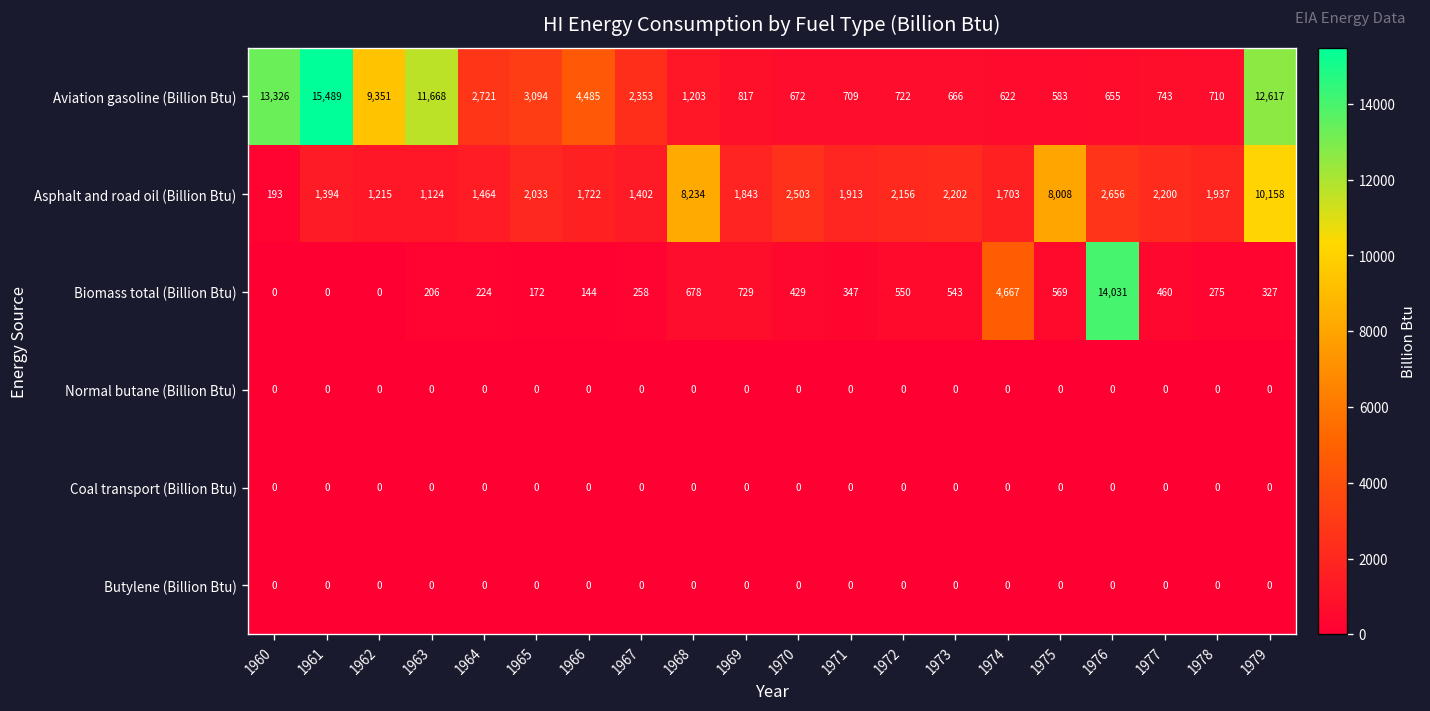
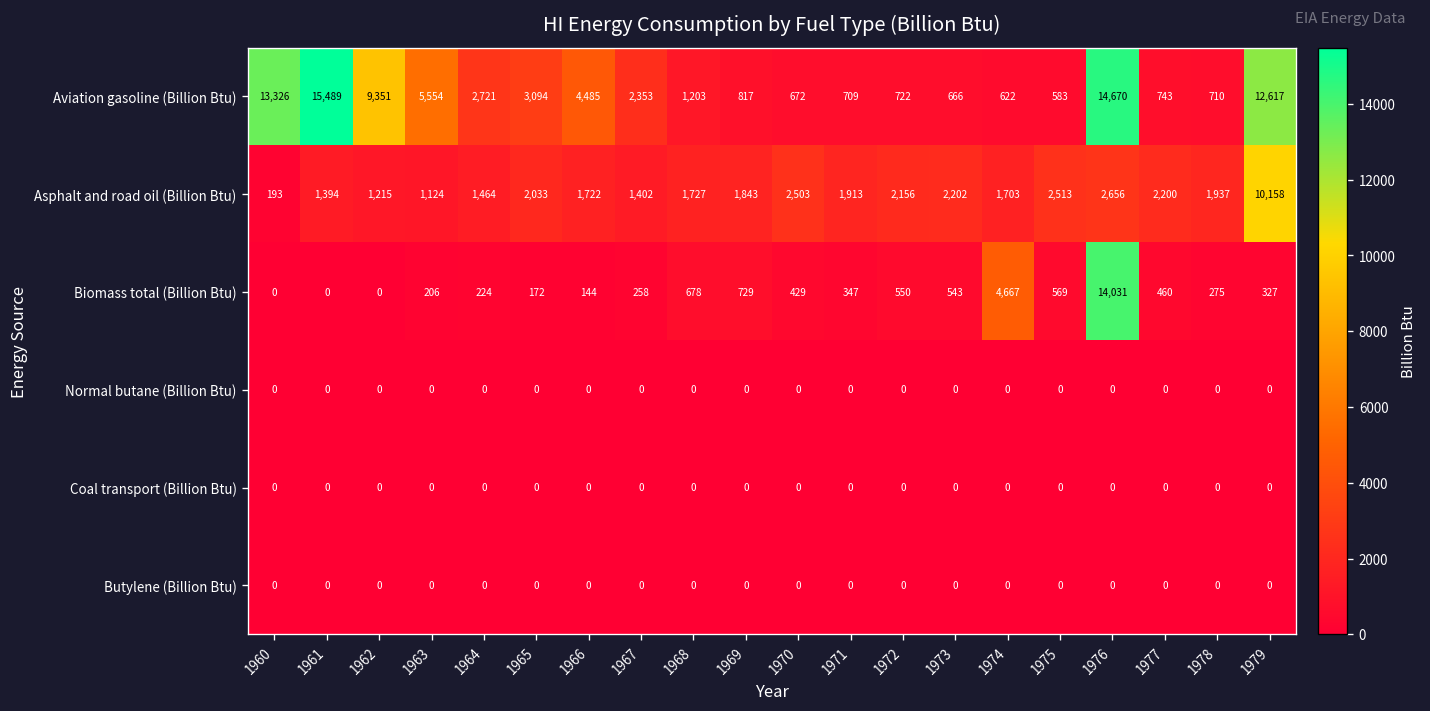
Aviation gasoline (Billion Btu), 1963: 11,668 -> 5,554
Aviation gasoline (Billion Btu), 1976: 655 -> 14,670
Asphalt and road oil (Billion Btu), 1968: 8,234 -> 1,727
Asphalt and road oil (Billion Btu), 1975: 8,008 -> 2,513
